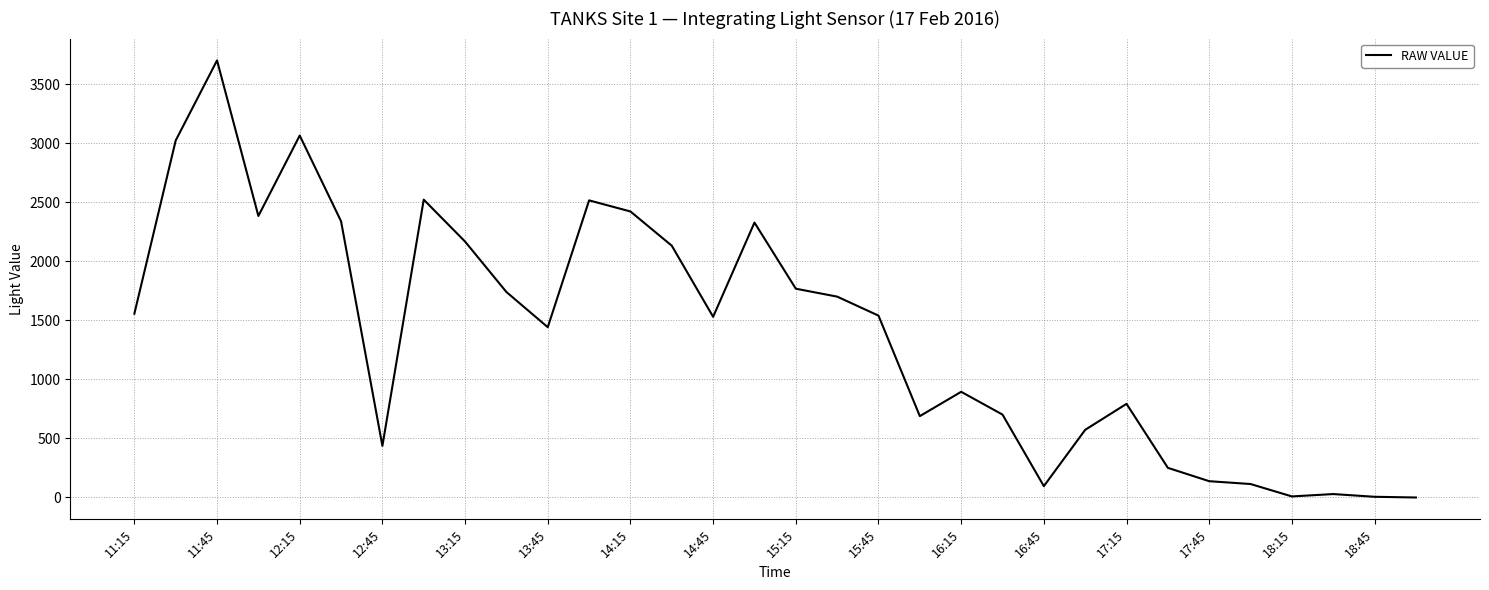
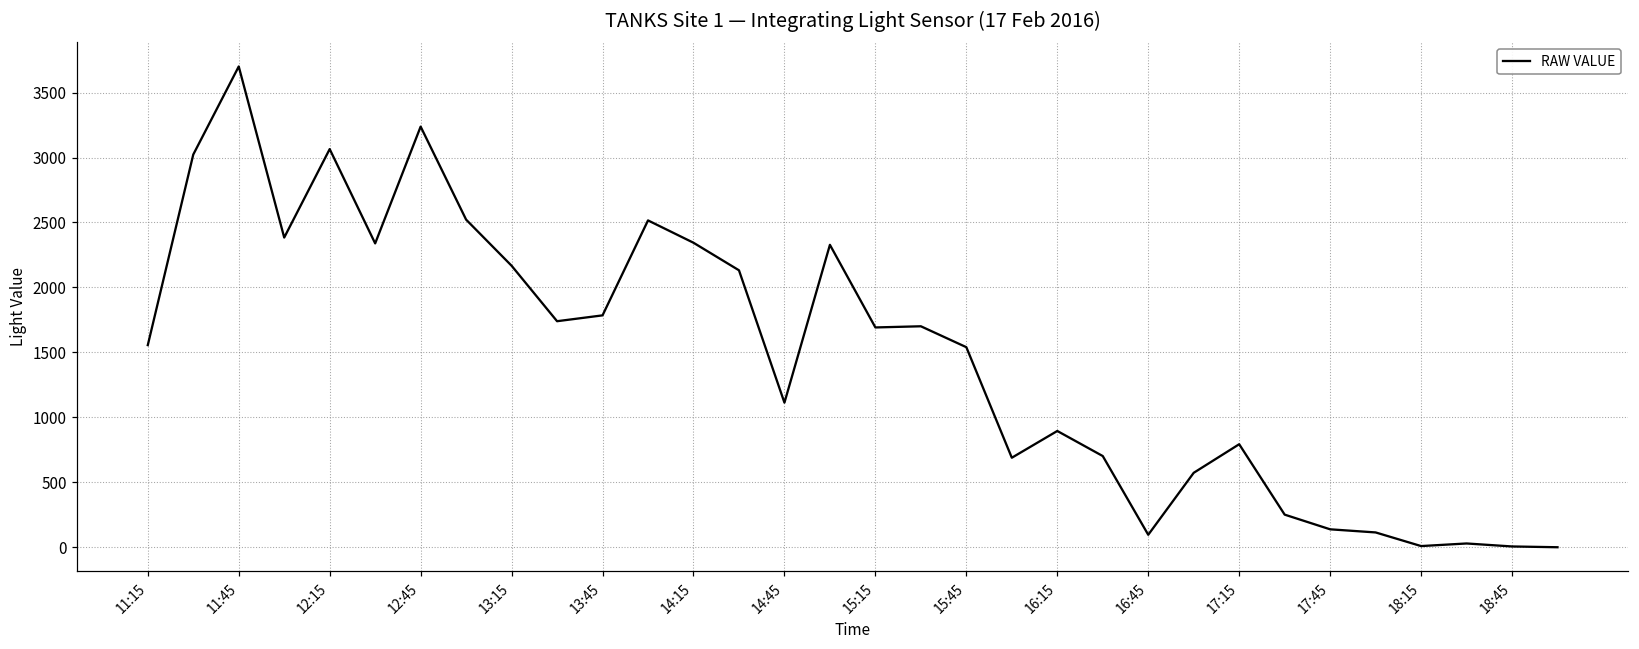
12:45: 440 -> 3240
13:45: 1440 -> 1790
14:15: 2420 -> 2340
14:45: 1530 -> 1110
15:15: 1770 -> 1690
